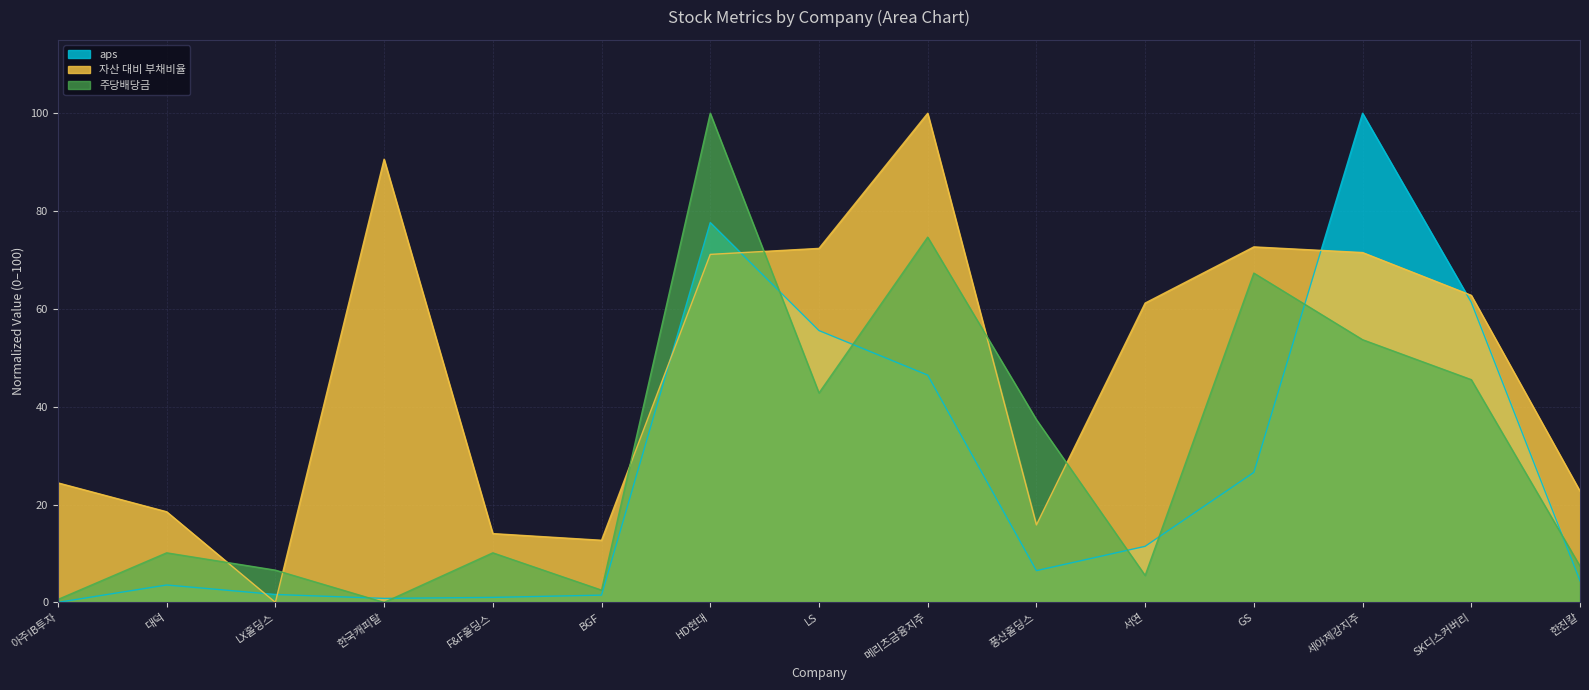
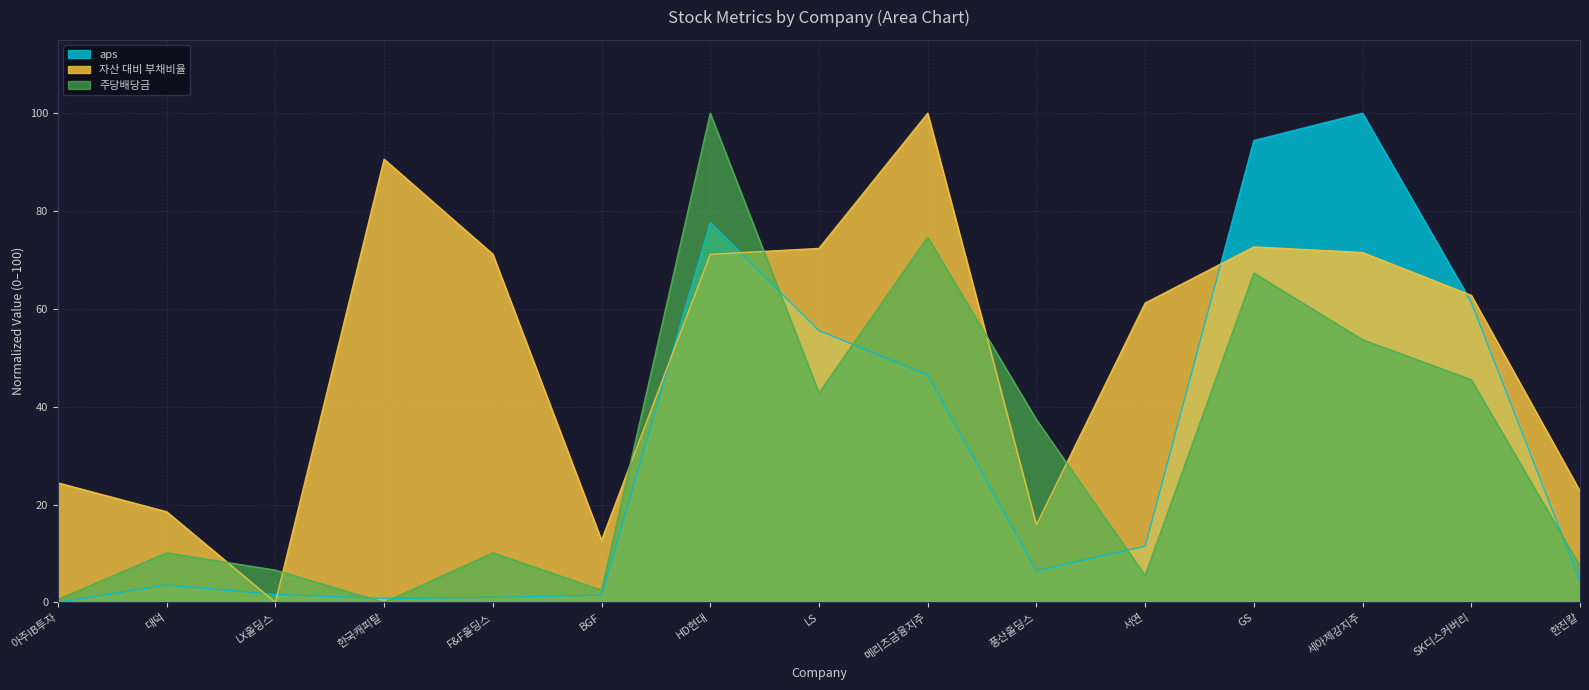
자산 대비 부채비율, F&F홀딩스: 14 -> 71
aps, GS: 27 -> 94
